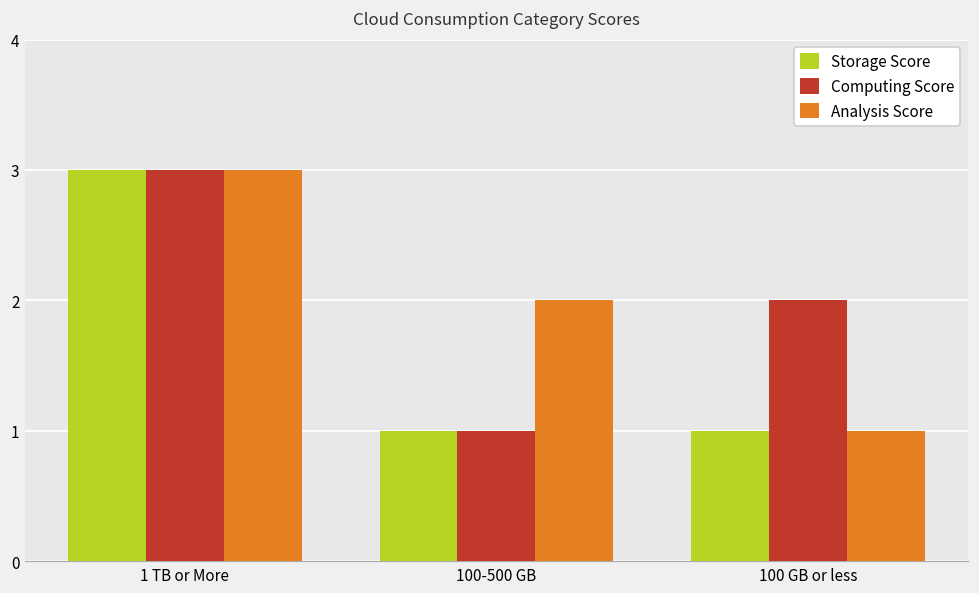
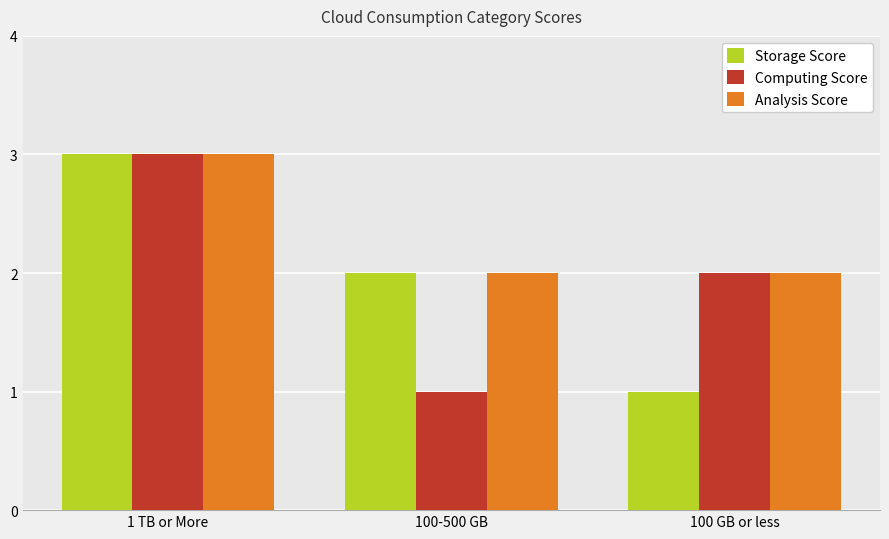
Storage Score, 100-500 GB: 1 -> 2
Analysis Score, 100 GB or less: 1 -> 2
